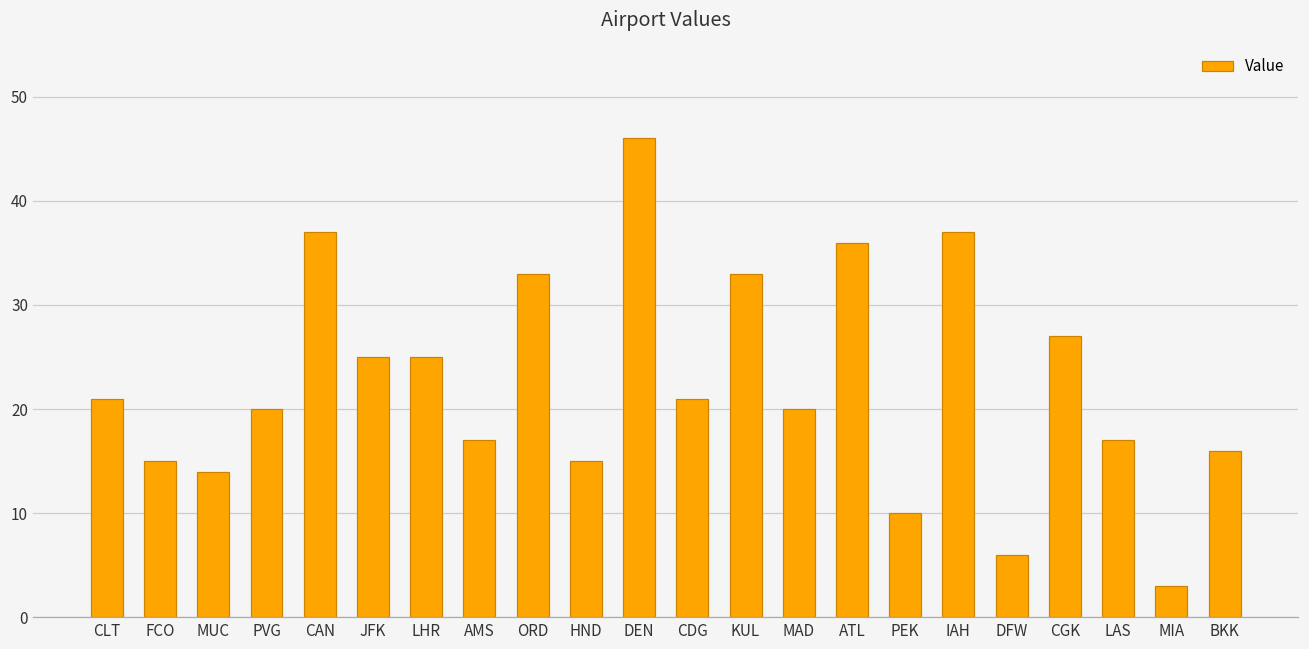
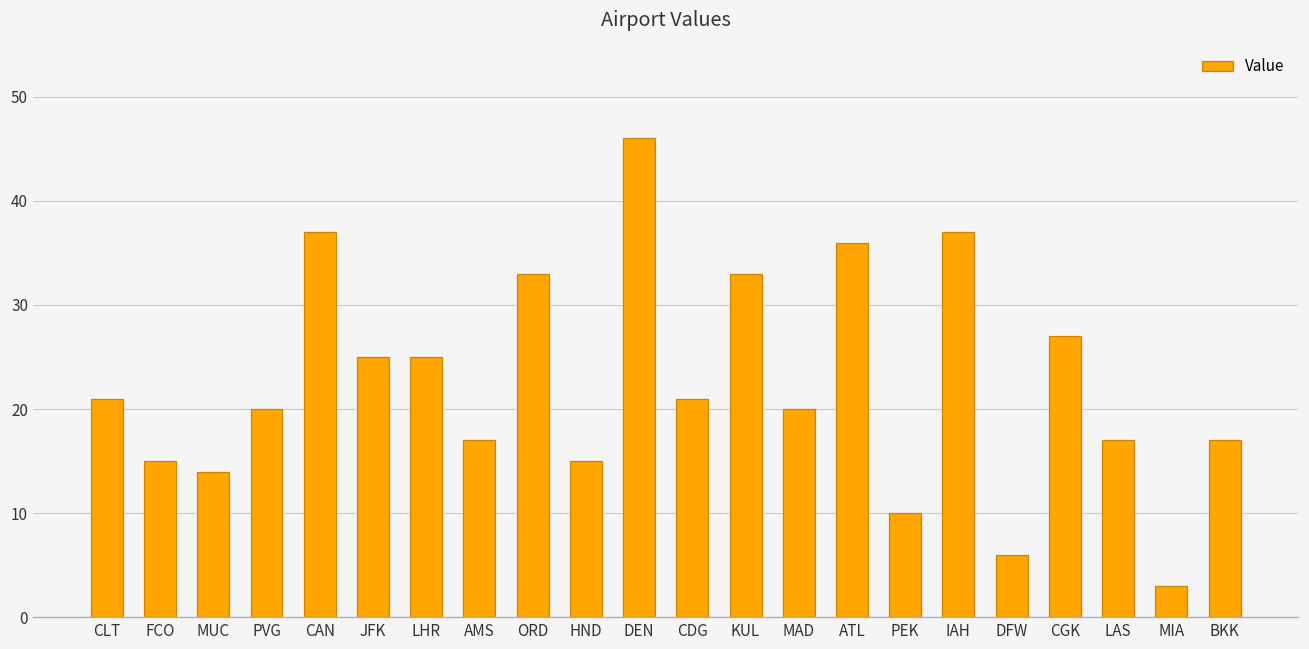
BKK: 16 -> 17
